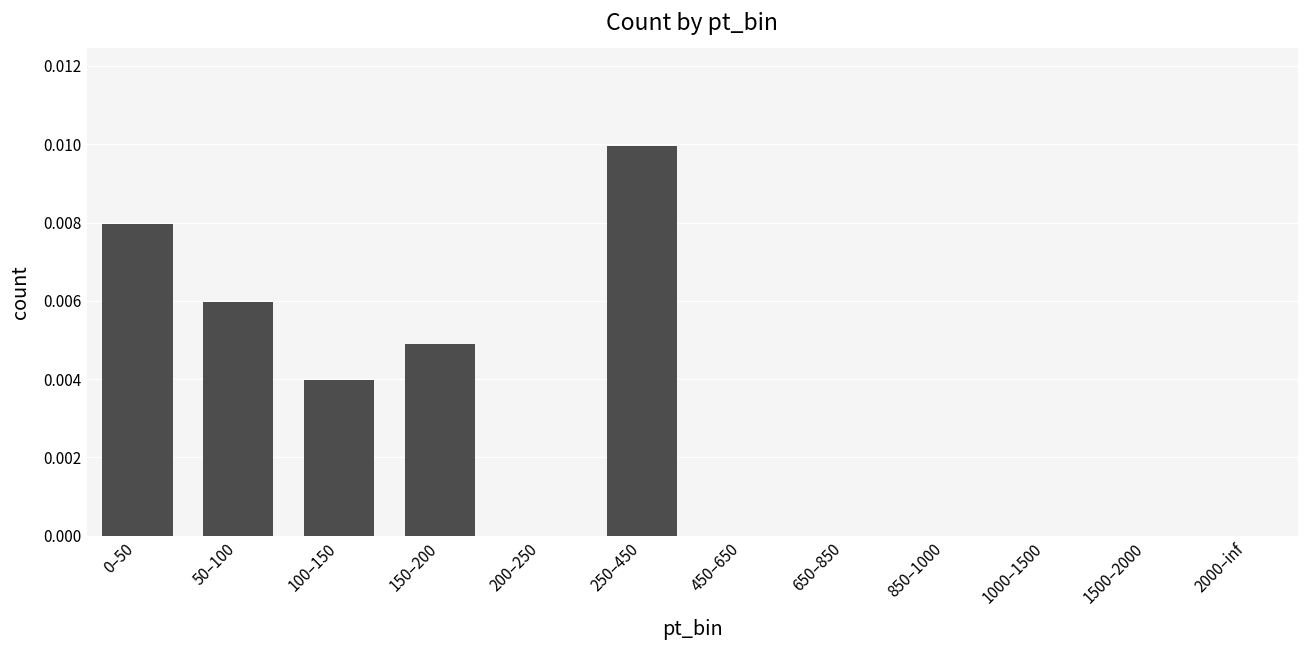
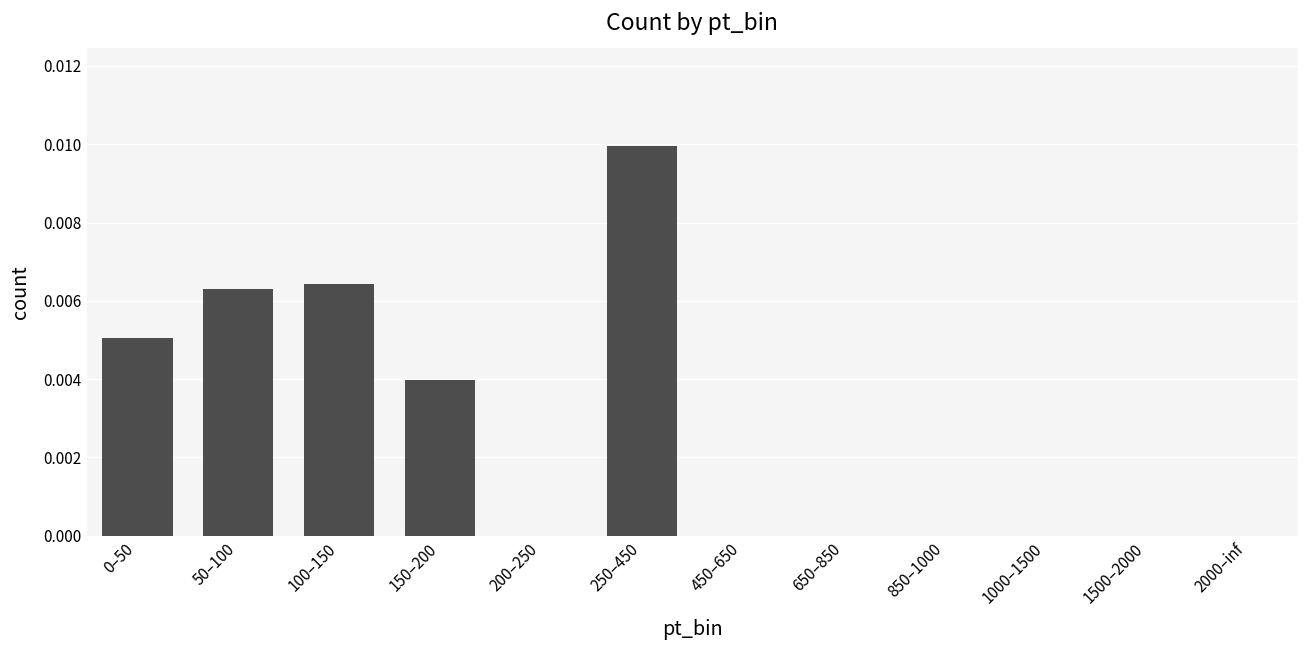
0–50: 0.0080 -> 0.0050
50–100: 0.0060 -> 0.0063
100–150: 0.0040 -> 0.0064
150–200: 0.0049 -> 0.0040
